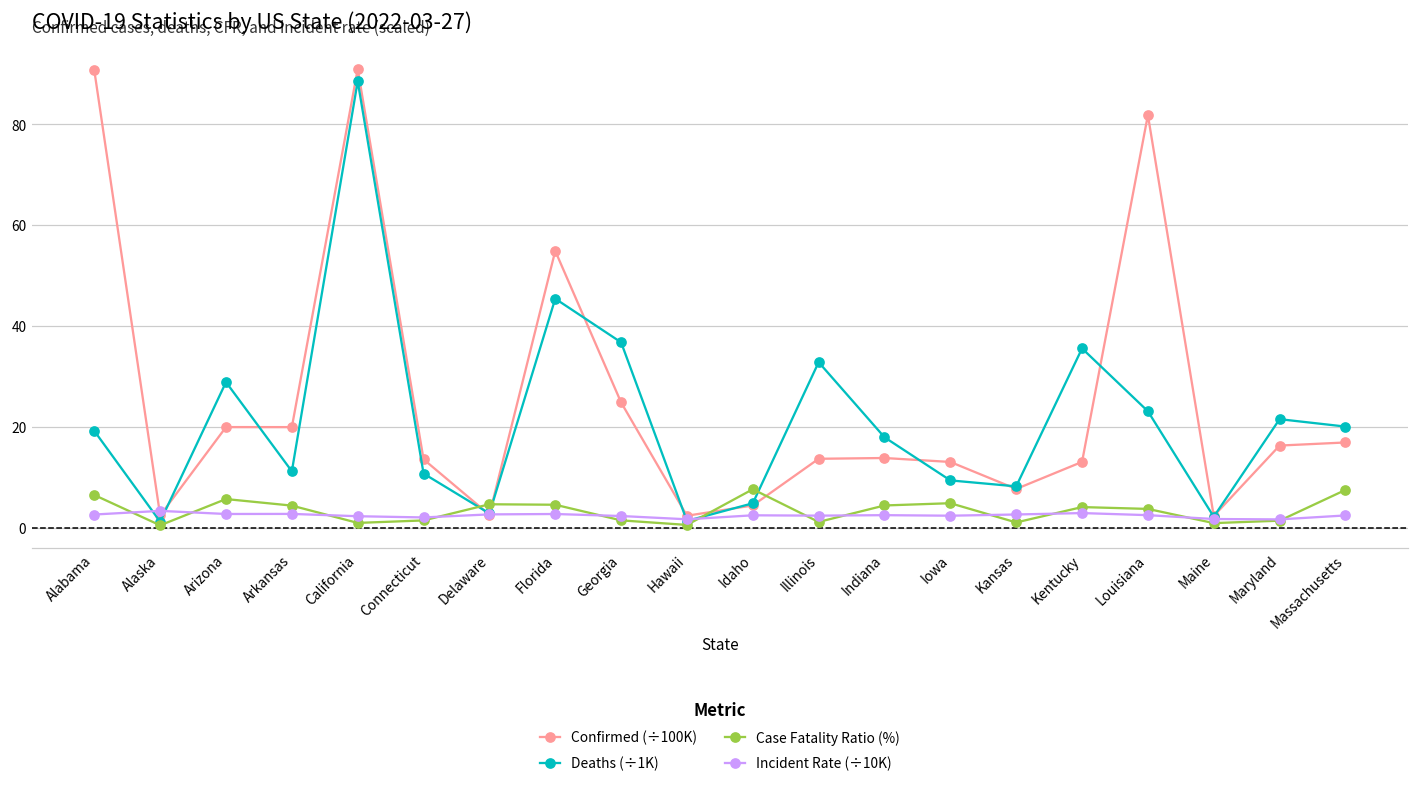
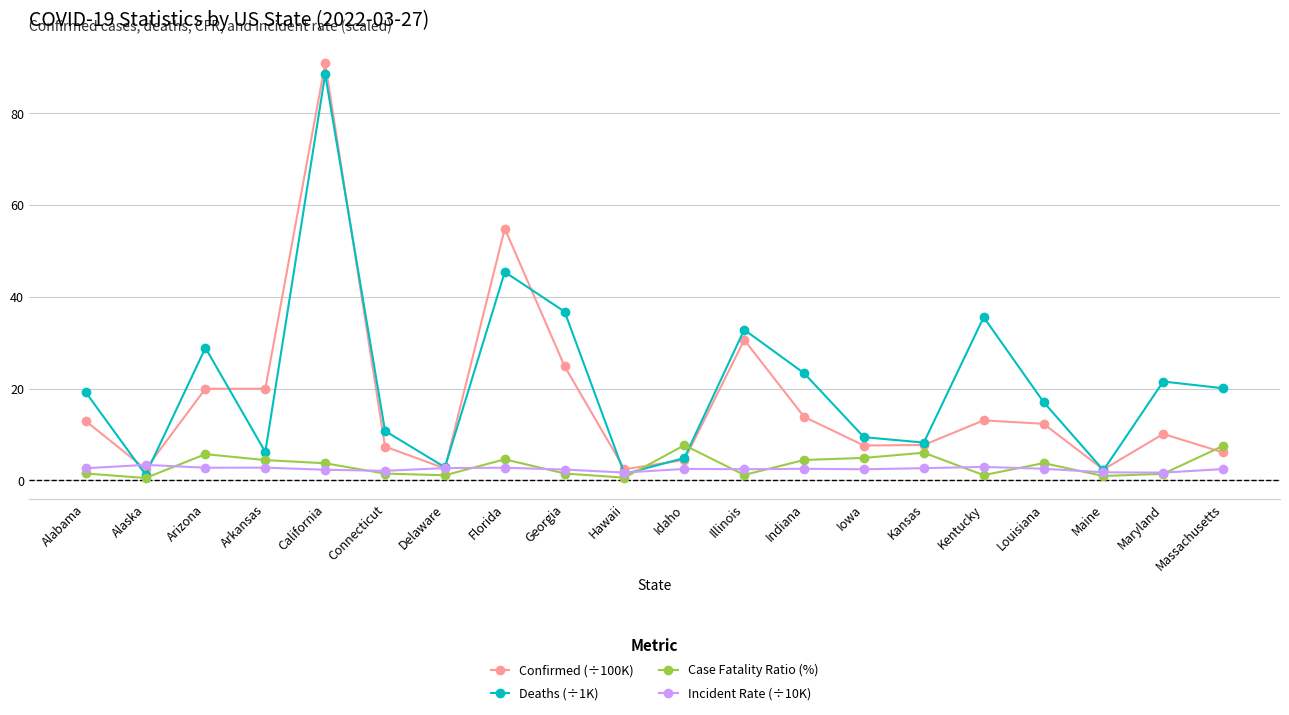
Confirmed (÷100K), Alabama: 91 -> 13
Case Fatality Ratio (%), Alabama: 7 -> 1
Deaths (÷1K), Arkansas: 11 -> 6
Case Fatality Ratio (%), California: 1 -> 4
Confirmed (÷100K), Connecticut: 14 -> 7
Case Fatality Ratio (%), Delaware: 5 -> 1
Confirmed (÷100K), Illinois: 14 -> 31
Deaths (÷1K), Indiana: 18 -> 23
Confirmed (÷100K), Iowa: 13 -> 8
Case Fatality Ratio (%), Kansas: 1 -> 6
Case Fatality Ratio (%), Kentucky: 4 -> 1
Confirmed (÷100K), Louisiana: 82 -> 12
Deaths (÷1K), Louisiana: 23 -> 17
Confirmed (÷100K), Maryland: 16 -> 10
Confirmed (÷100K), Massachusetts: 17 -> 6
